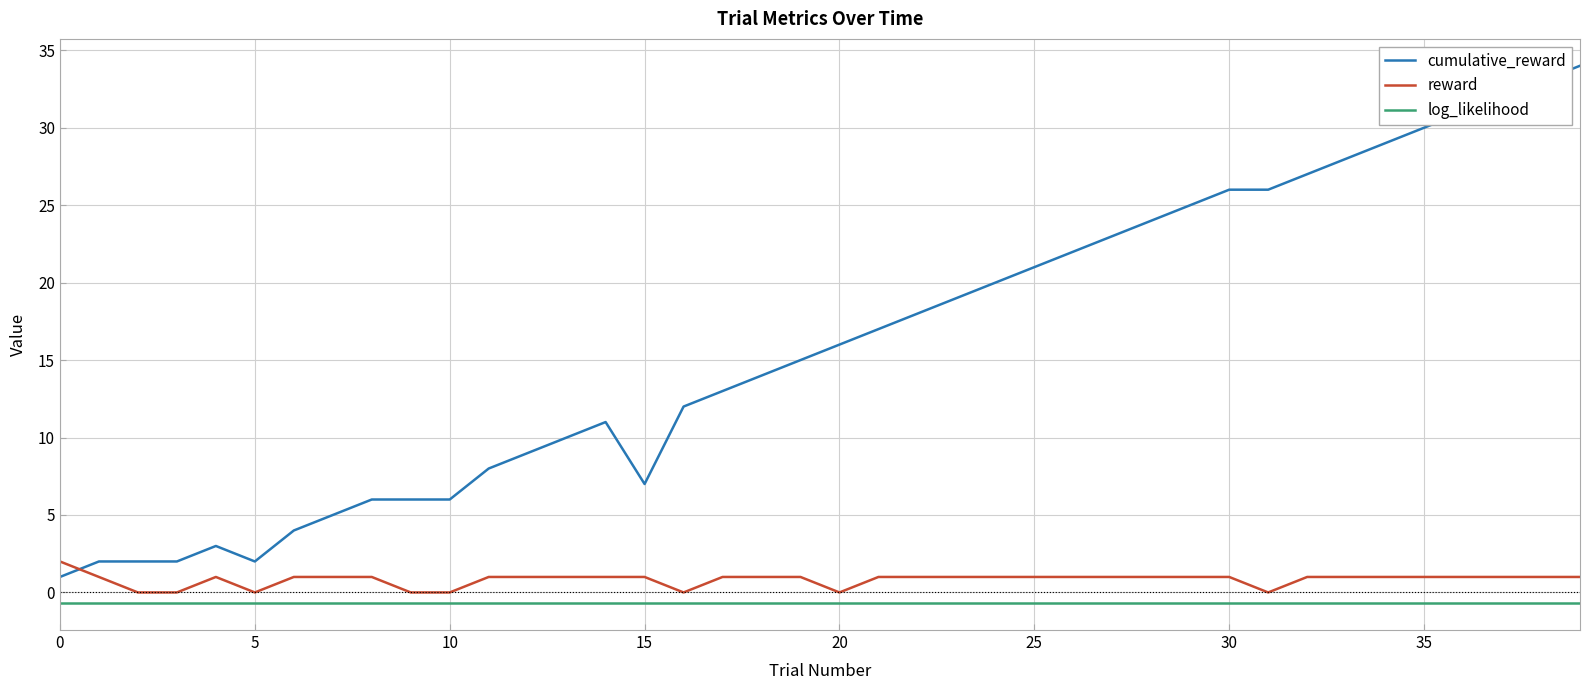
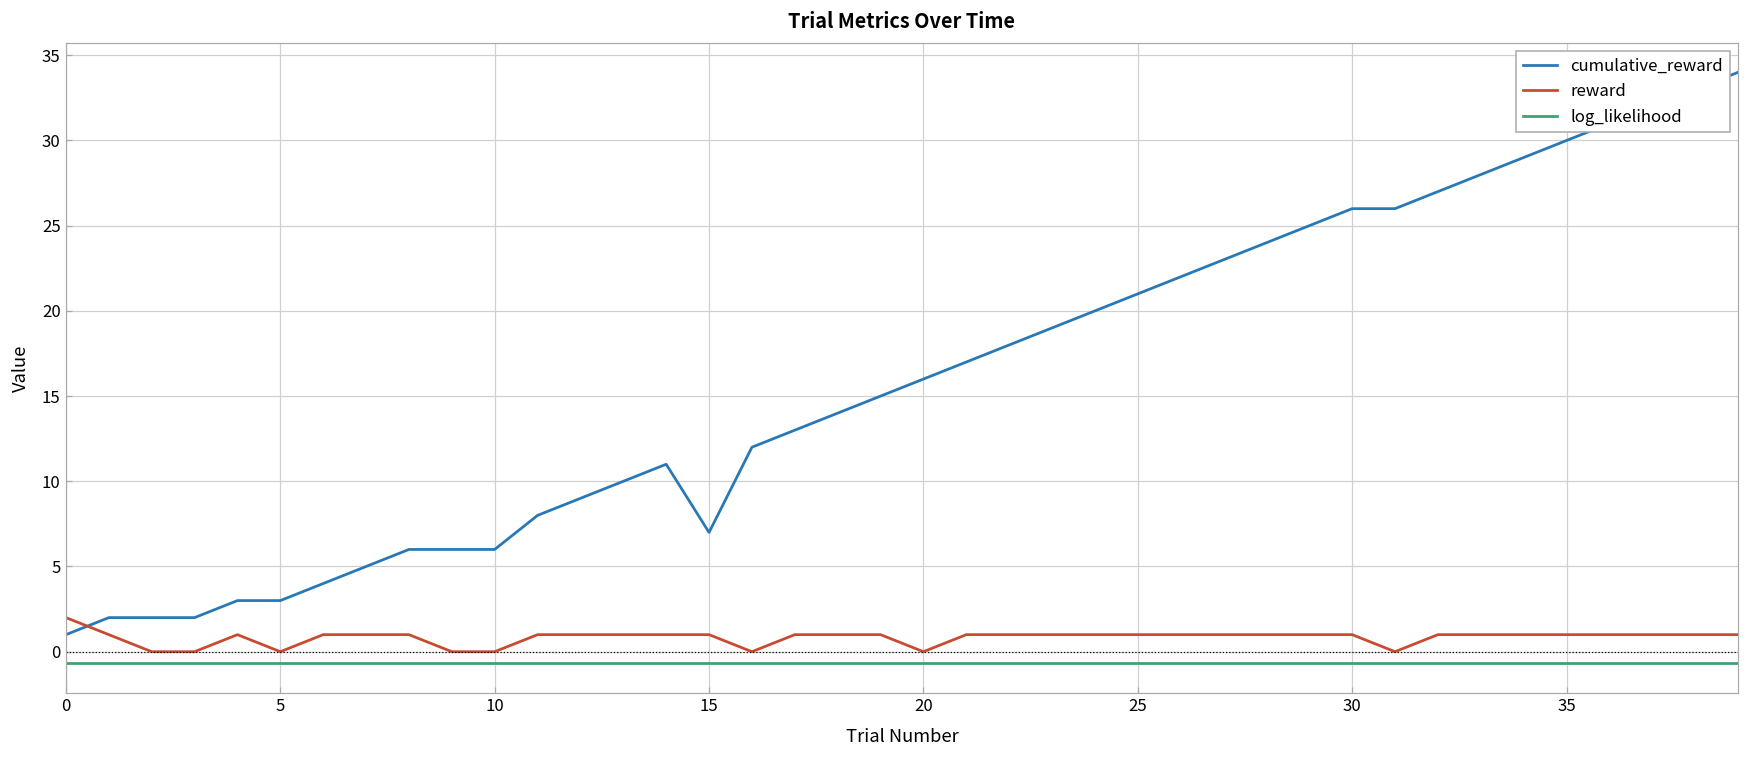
cumulative_reward, 5: 2 -> 3
